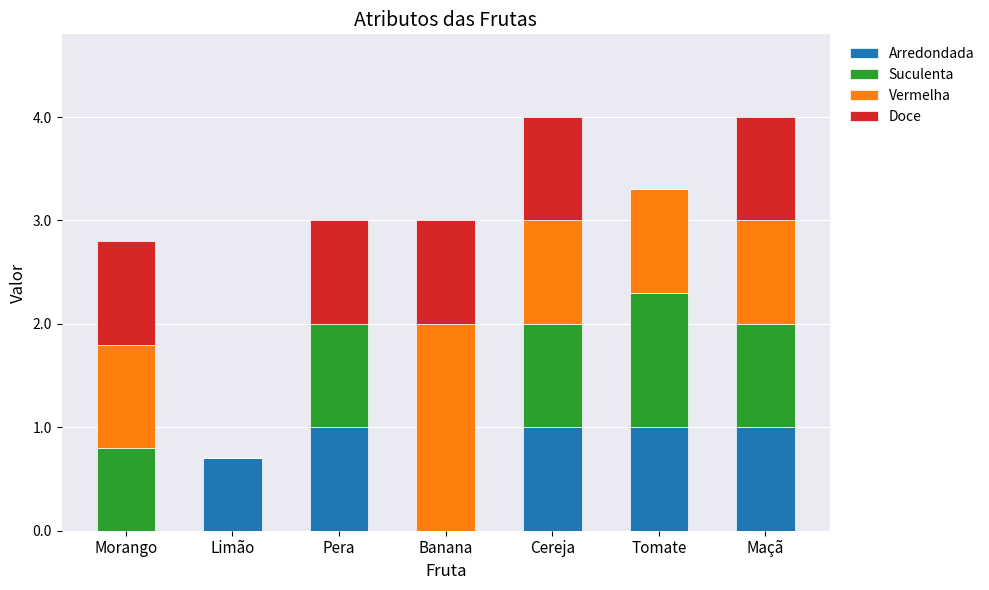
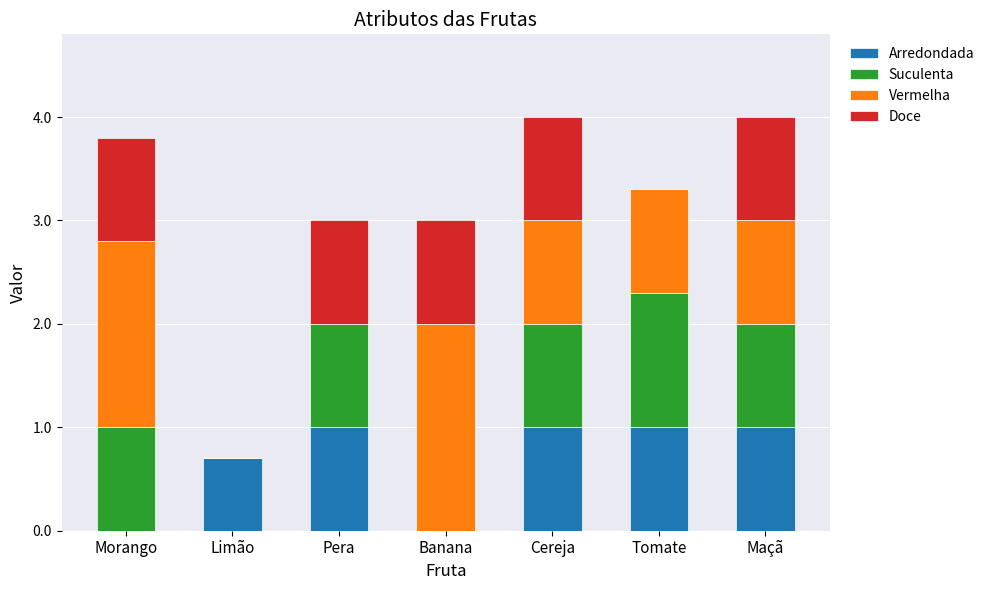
Suculenta, Morango: 0.8 -> 1.0
Vermelha, Morango: 1.0 -> 1.8
